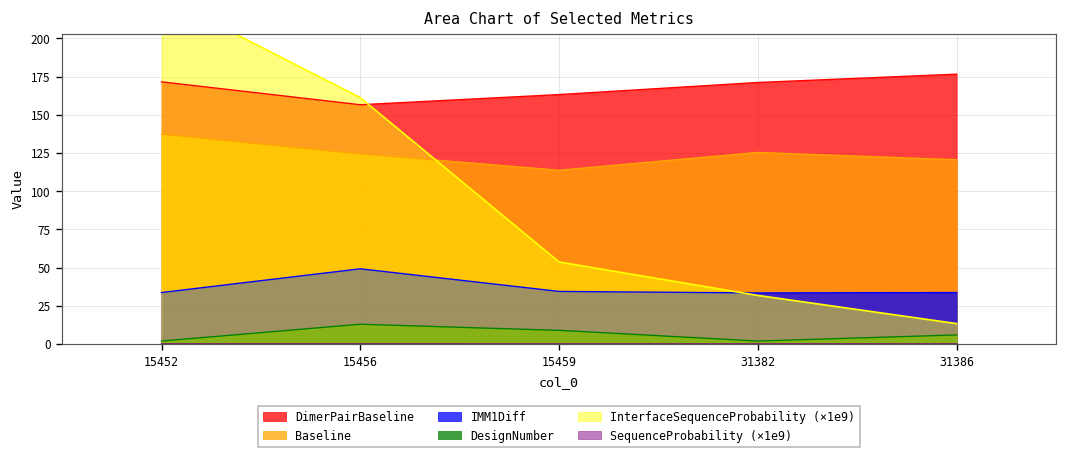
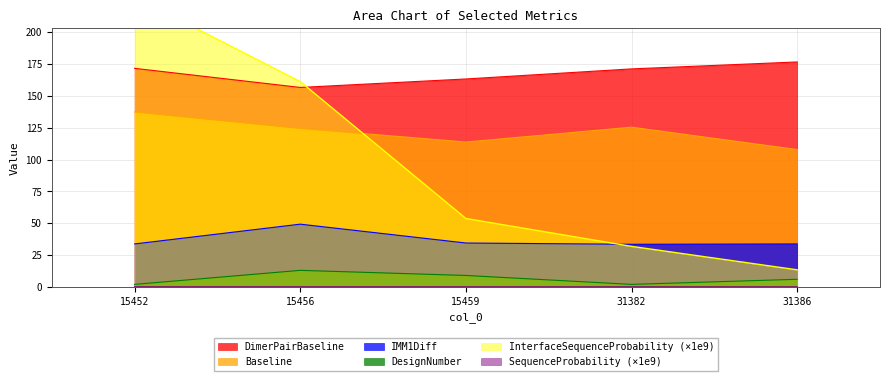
Baseline, 31386: 121 -> 108
